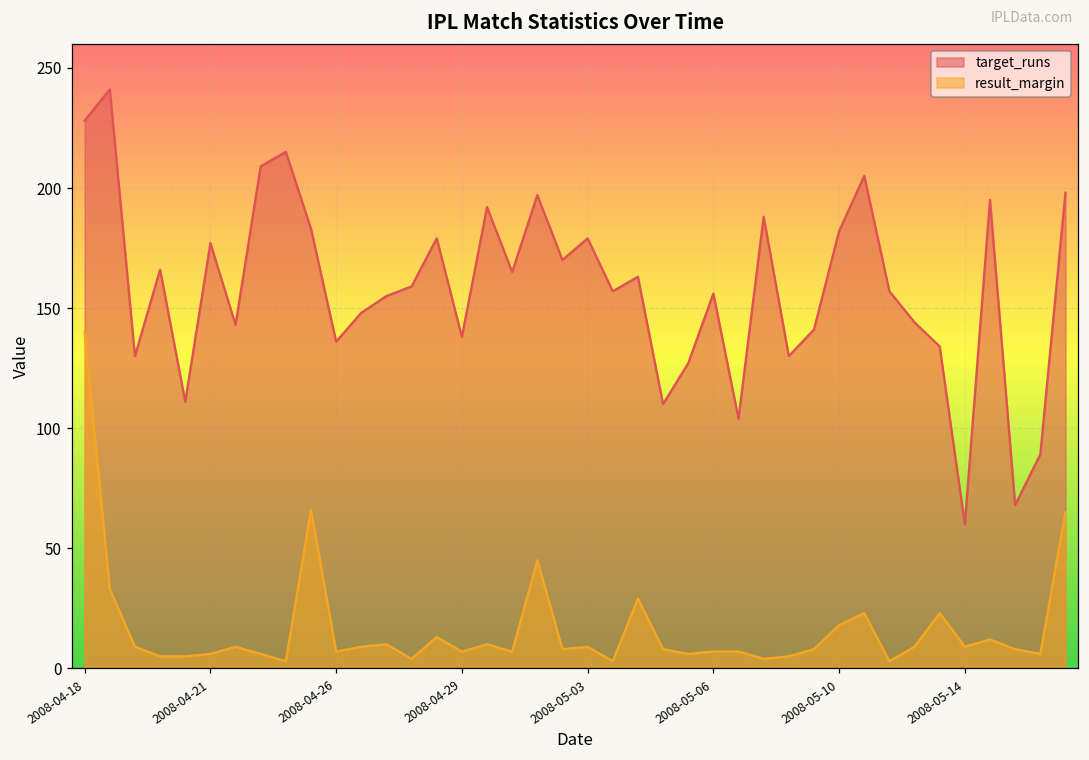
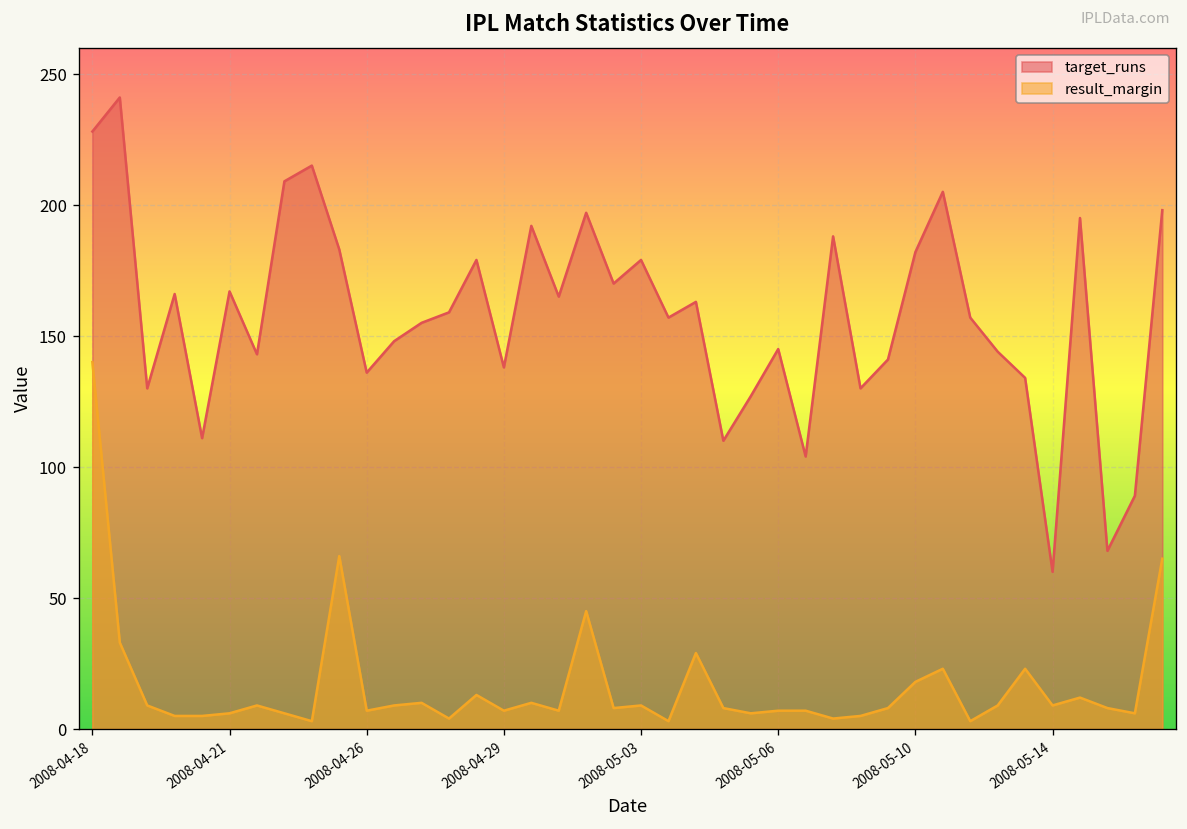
target_runs, 2008-04-21: 177 -> 167
target_runs, 2008-05-06: 156 -> 145
